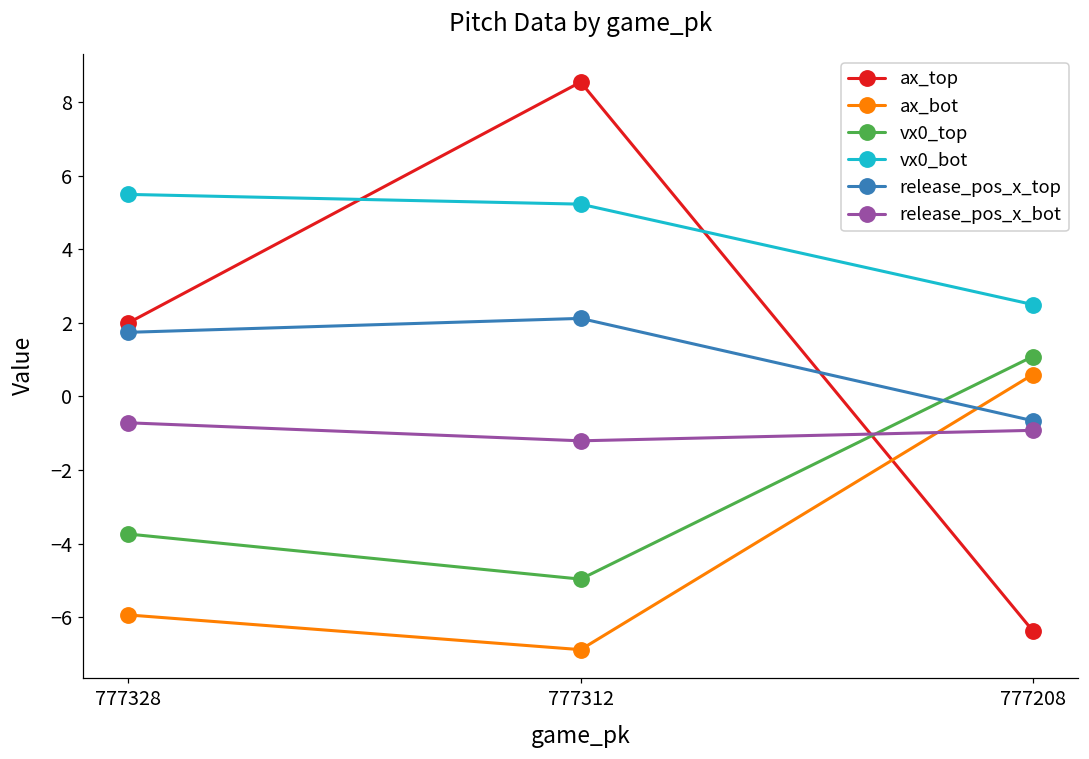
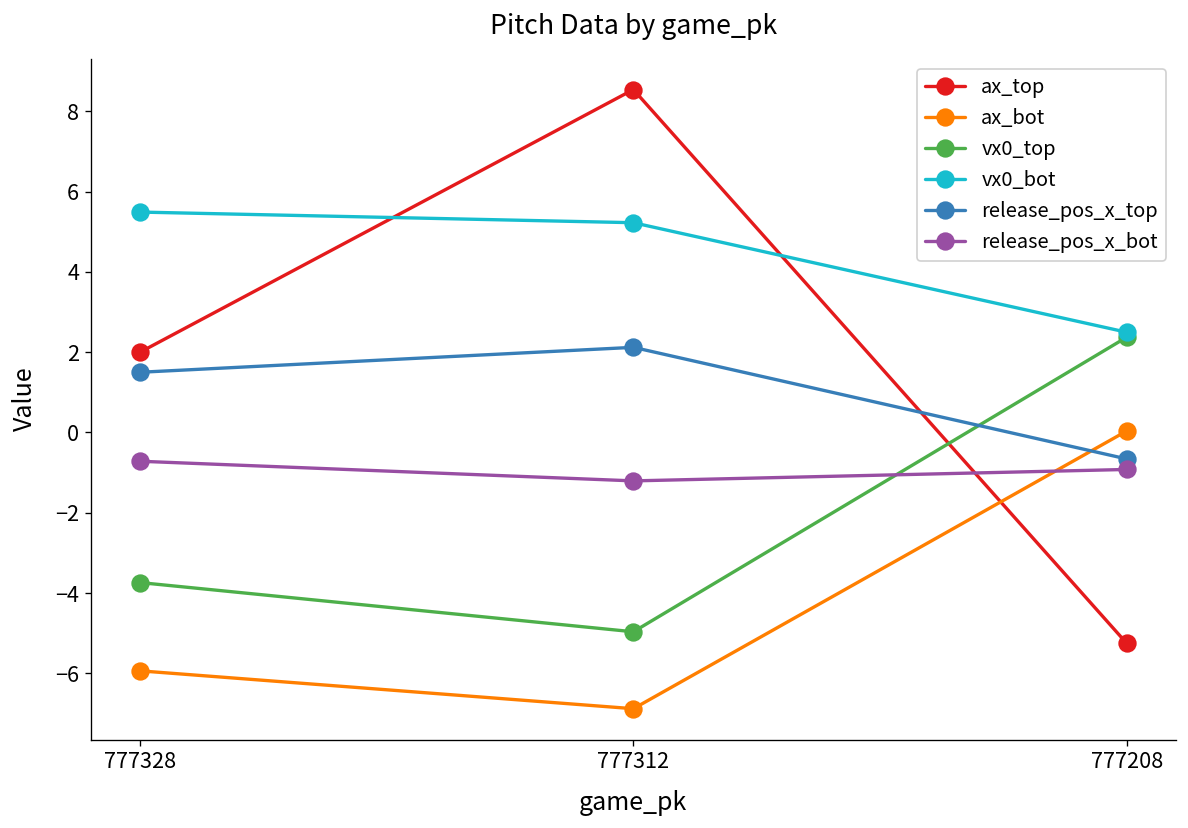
release_pos_x_top, 777328: 1.7 -> 1.5
ax_top, 777208: -6.4 -> -5.3
ax_bot, 777208: 0.6 -> 0.0
vx0_top, 777208: 1.1 -> 2.4
